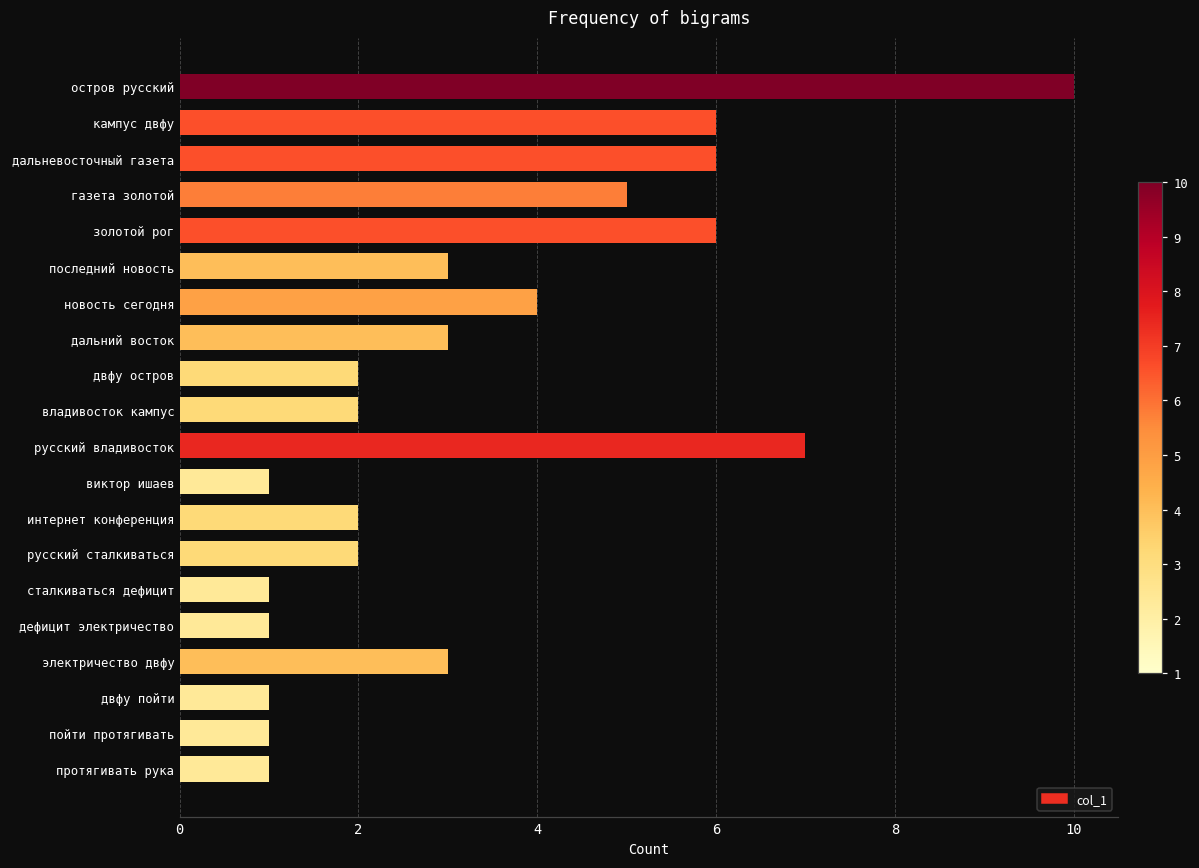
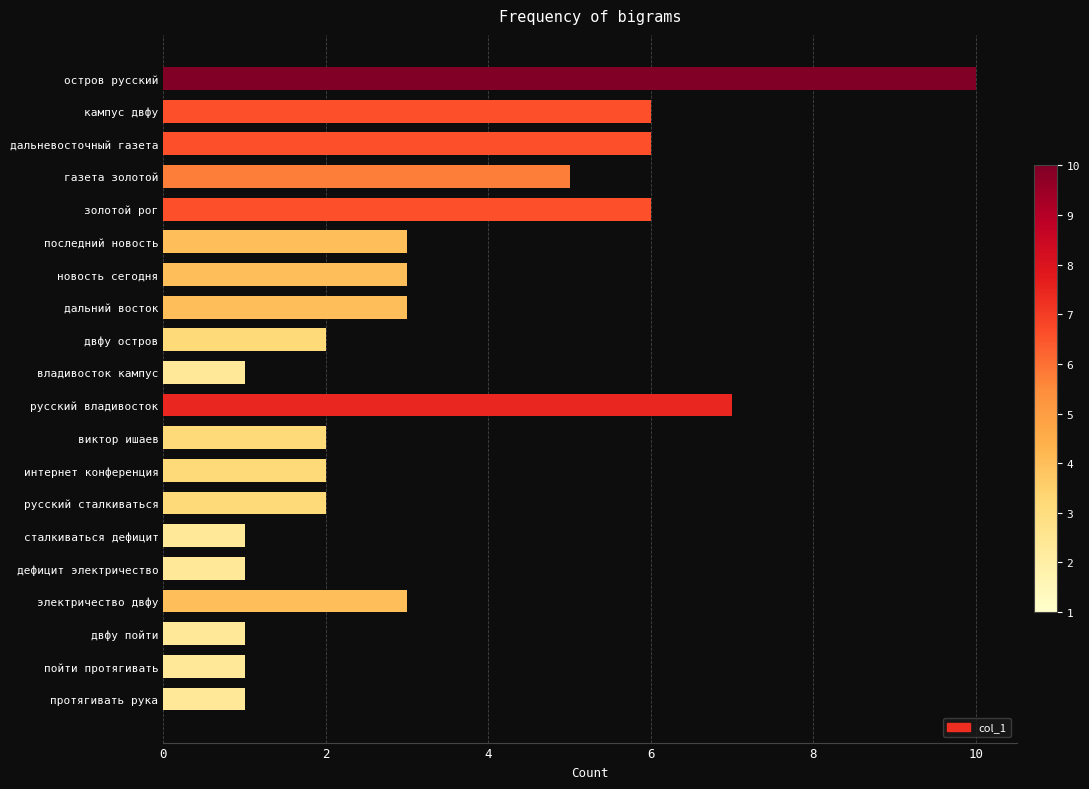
новость сегодня: 4 -> 3
владивосток кампус: 2 -> 1
виктор ишаев: 1 -> 2
